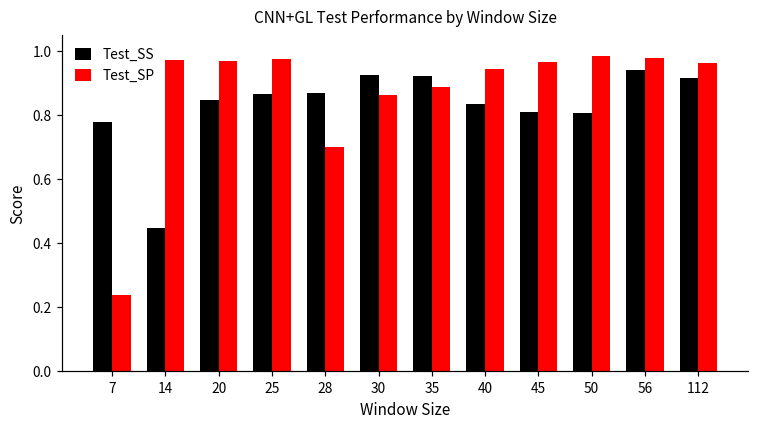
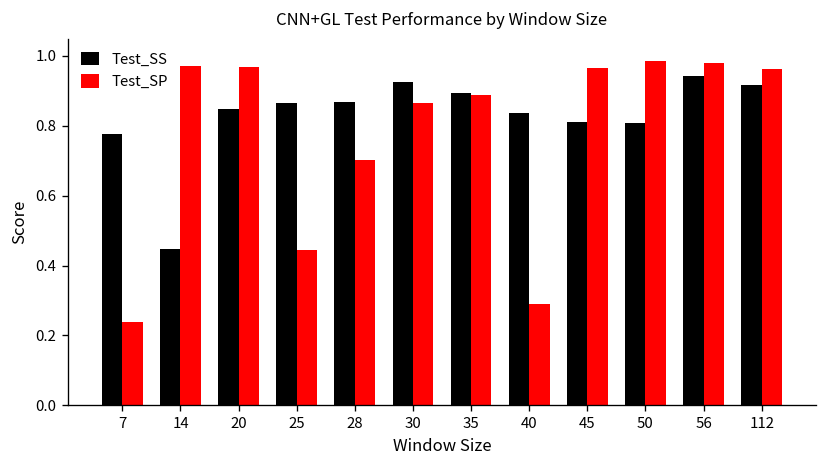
Test_SP, 25: 0.98 -> 0.45
Test_SS, 35: 0.92 -> 0.89
Test_SP, 40: 0.94 -> 0.29
